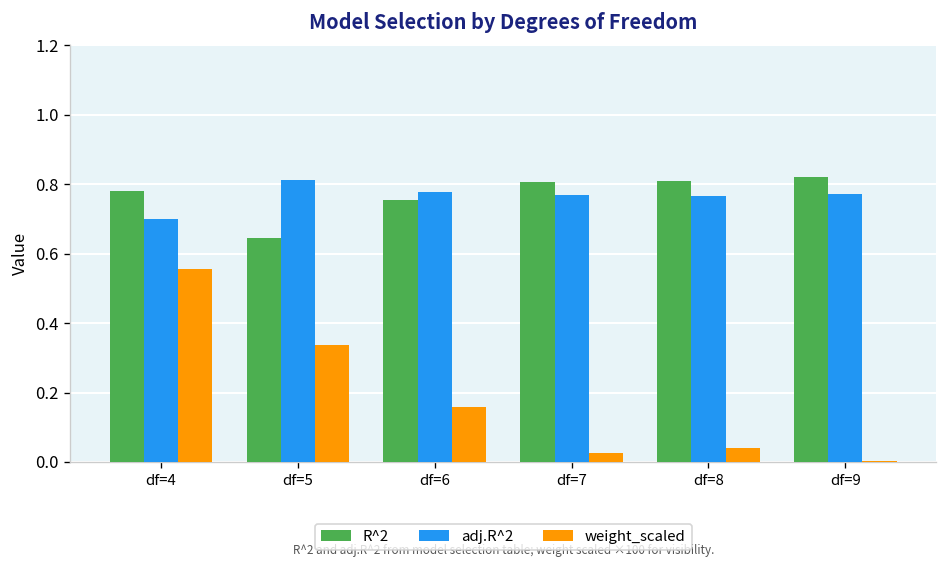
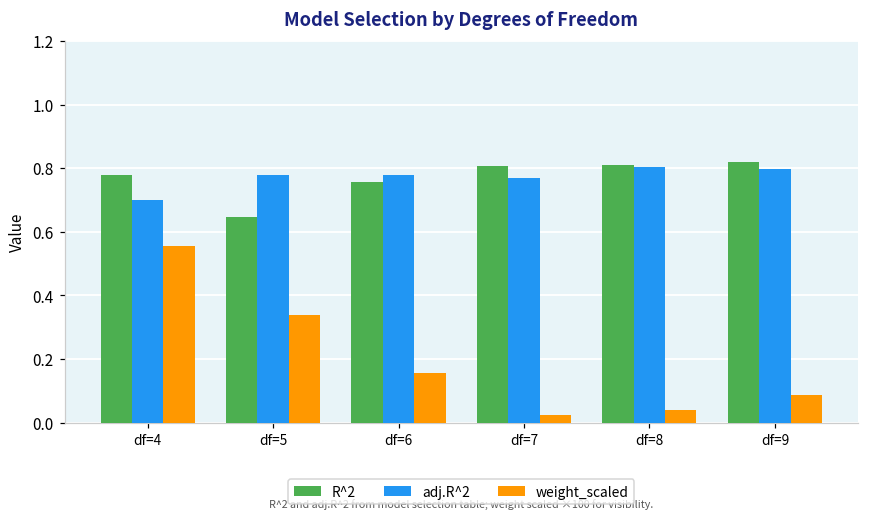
adj.R^2, df=5: 0.81 -> 0.78
adj.R^2, df=8: 0.77 -> 0.81
adj.R^2, df=9: 0.77 -> 0.80
weight_scaled, df=9: 0.00 -> 0.09
